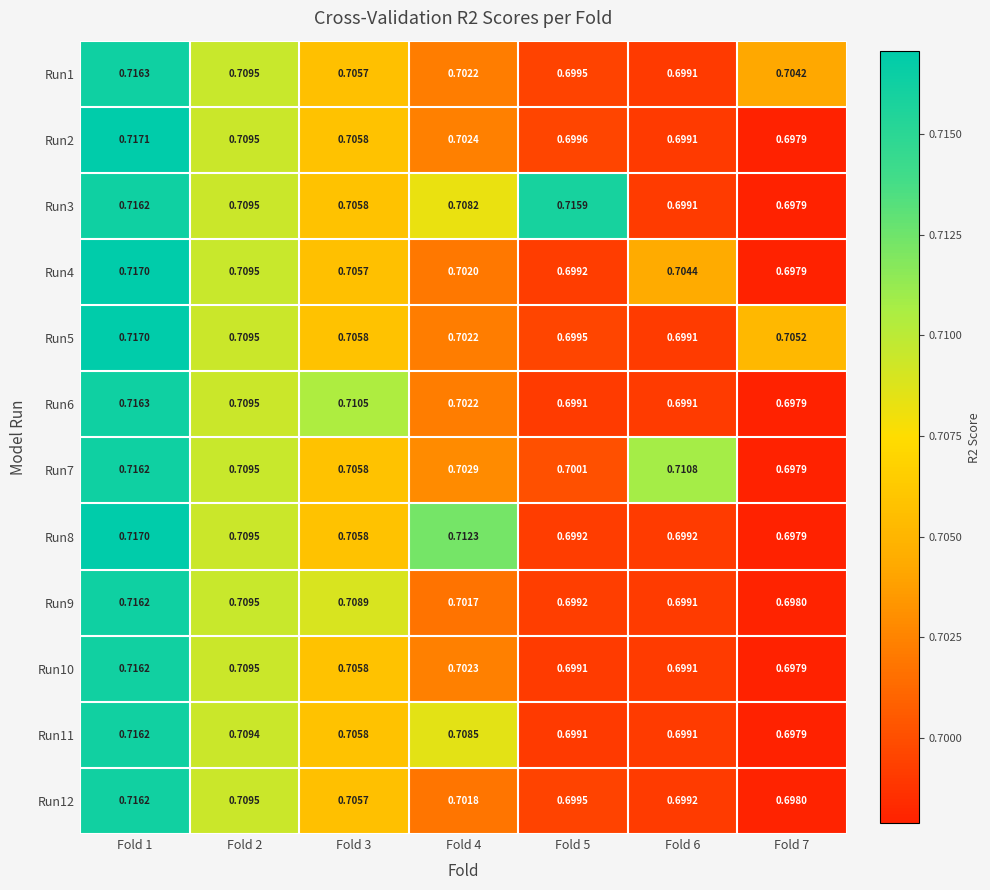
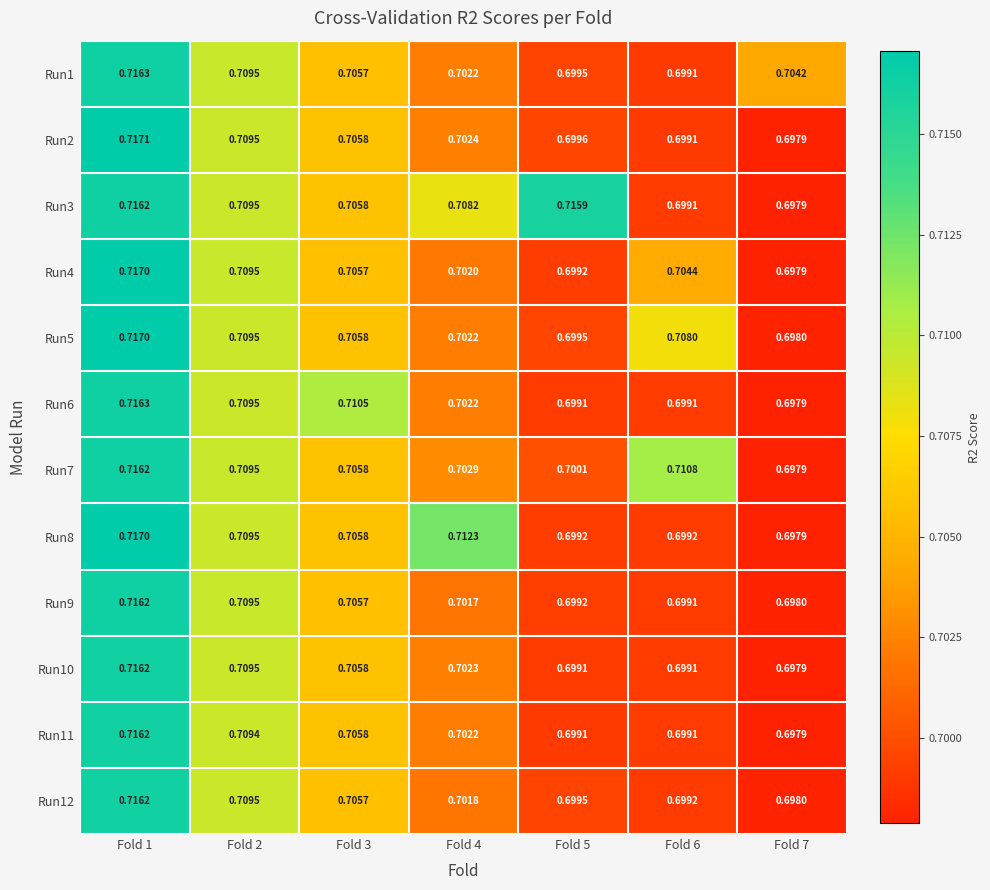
Run5, Fold 6: 0.6991 -> 0.7080
Run5, Fold 7: 0.7052 -> 0.6980
Run9, Fold 3: 0.7089 -> 0.7057
Run11, Fold 4: 0.7085 -> 0.7022
